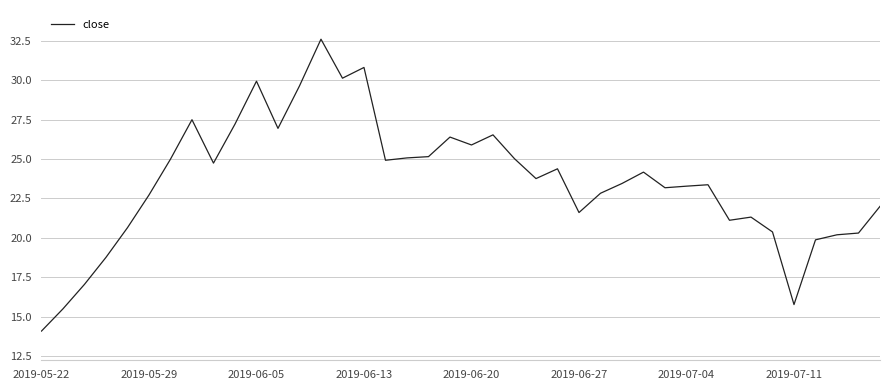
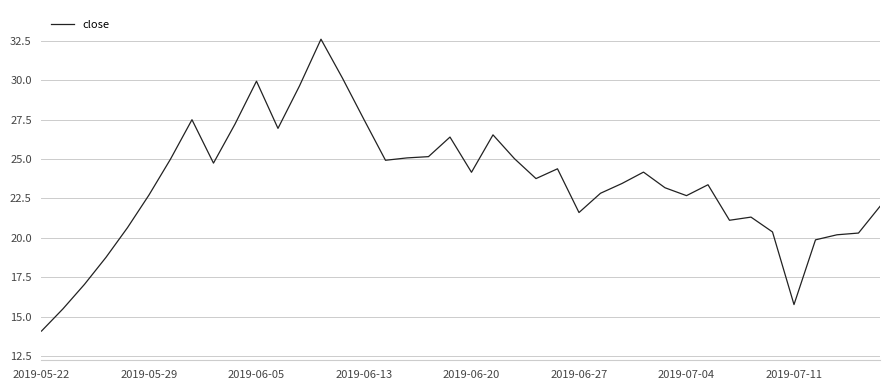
2019-06-13: 30.8 -> 27.5
2019-06-20: 25.9 -> 24.2
2019-07-04: 23.3 -> 22.7
